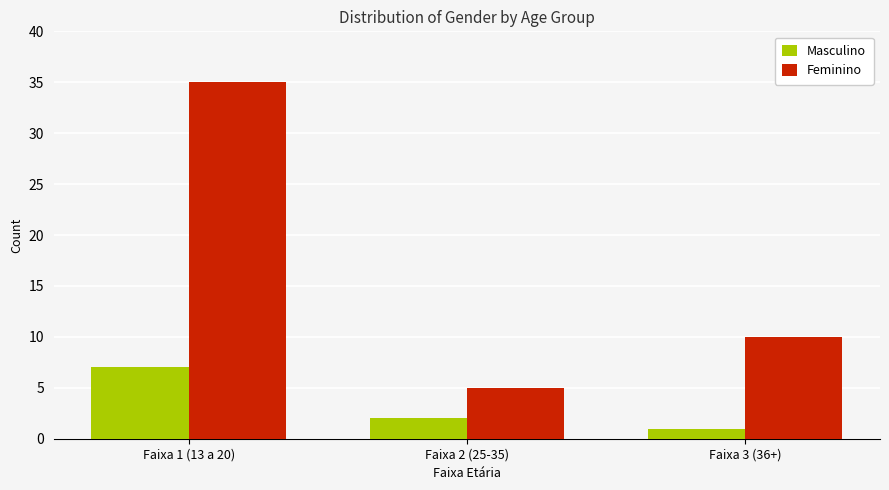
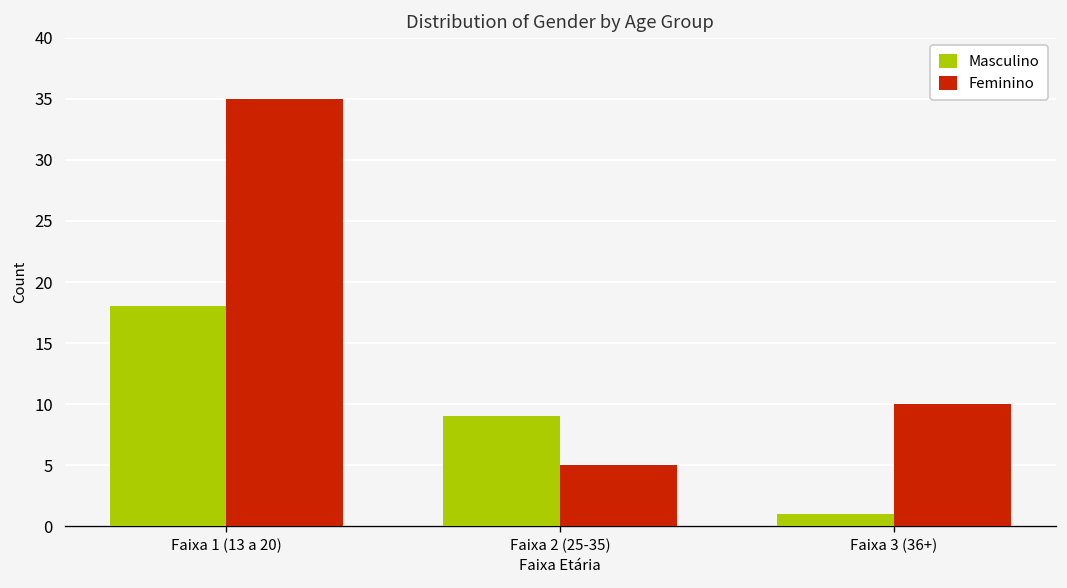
Masculino, Faixa 1 (13 a 20): 7 -> 18
Masculino, Faixa 2 (25-35): 2 -> 9
